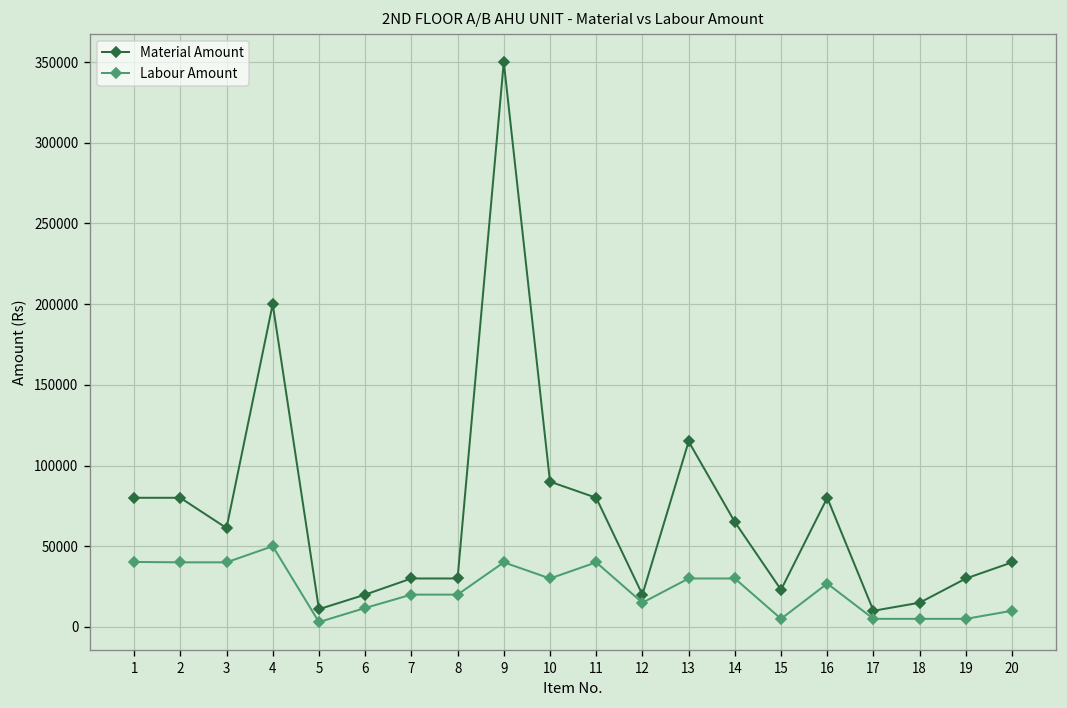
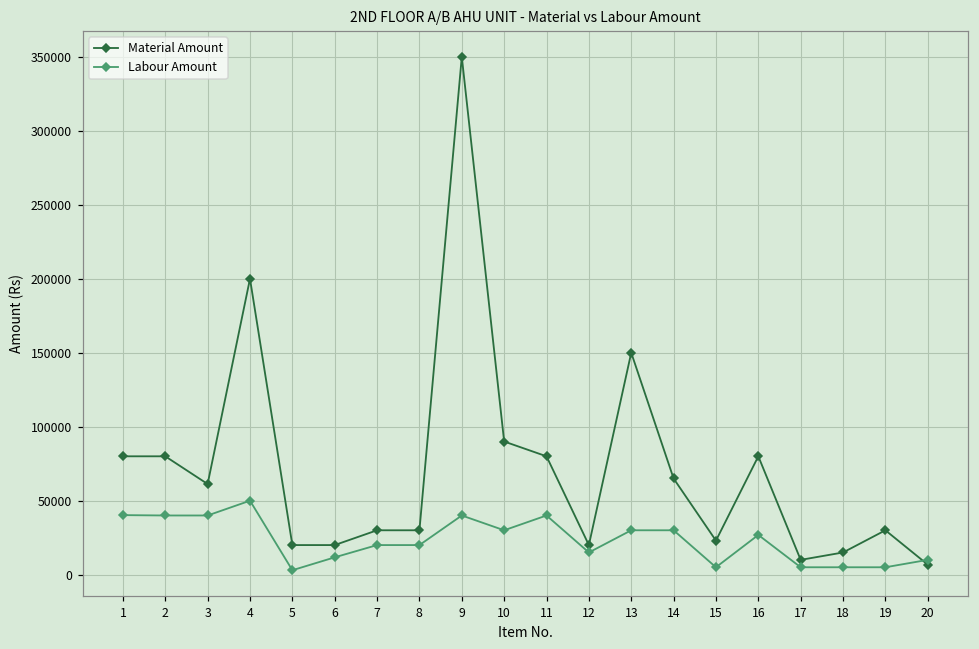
Material Amount, 5: 11000 -> 20000
Material Amount, 13: 115000 -> 150000
Material Amount, 20: 40000 -> 7000
